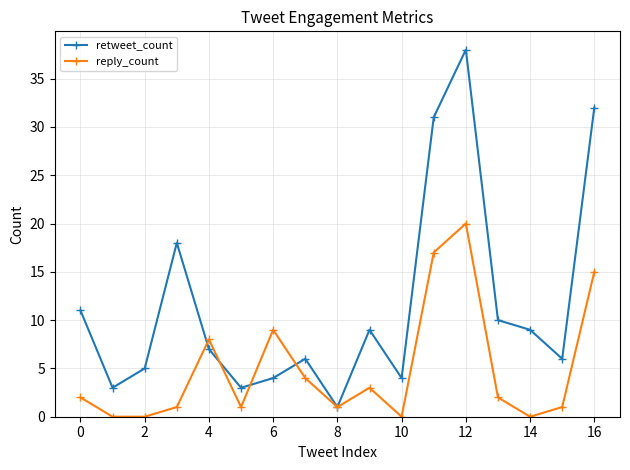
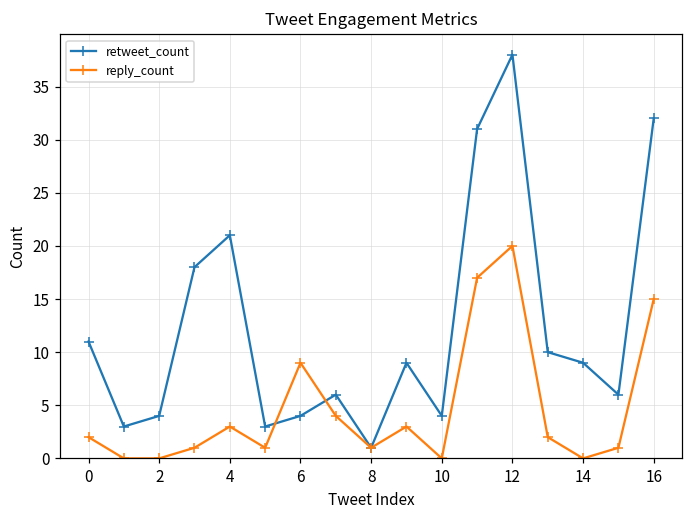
retweet_count, 2: 5 -> 4
retweet_count, 4: 7 -> 21
reply_count, 4: 8 -> 3
